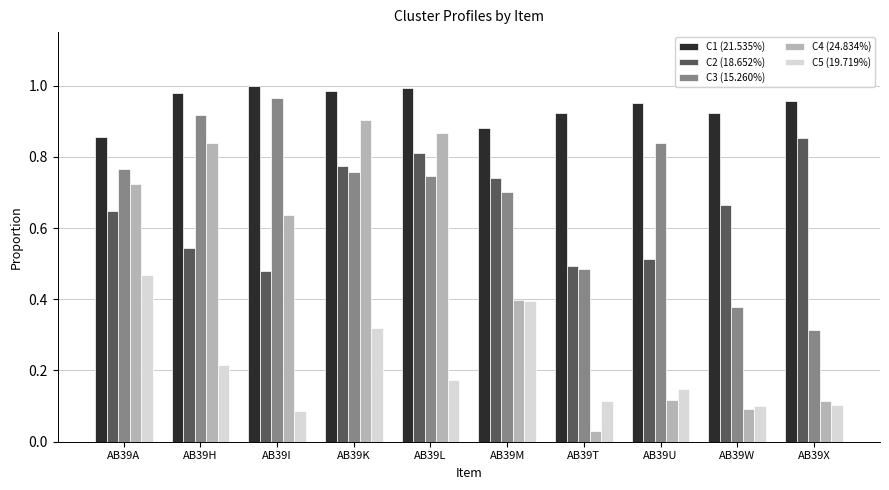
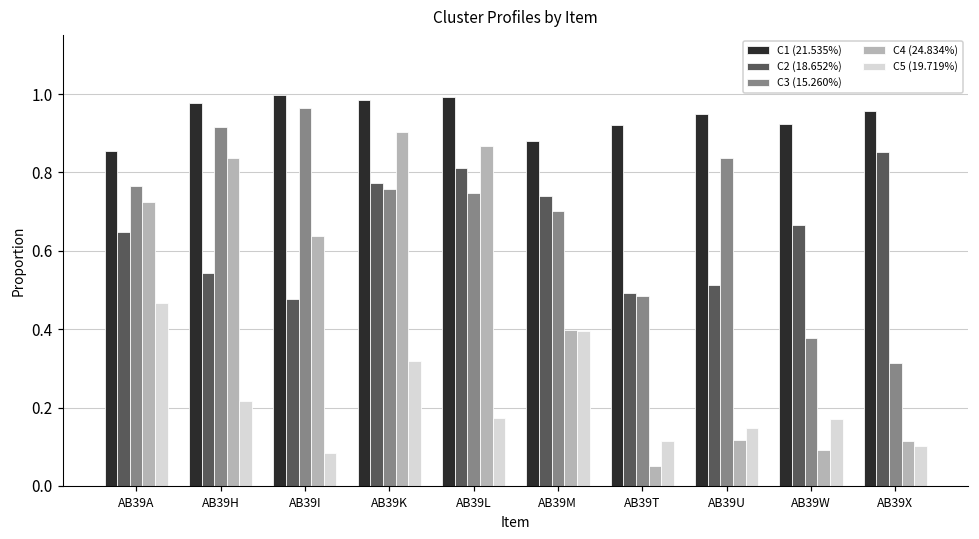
C4 (24.834%), AB39T: 0.03 -> 0.05
C5 (19.719%), AB39W: 0.10 -> 0.17
